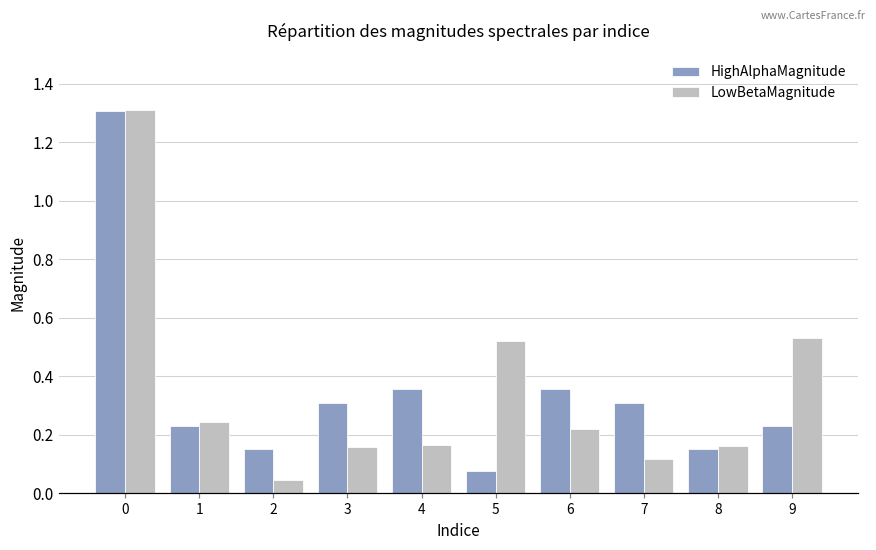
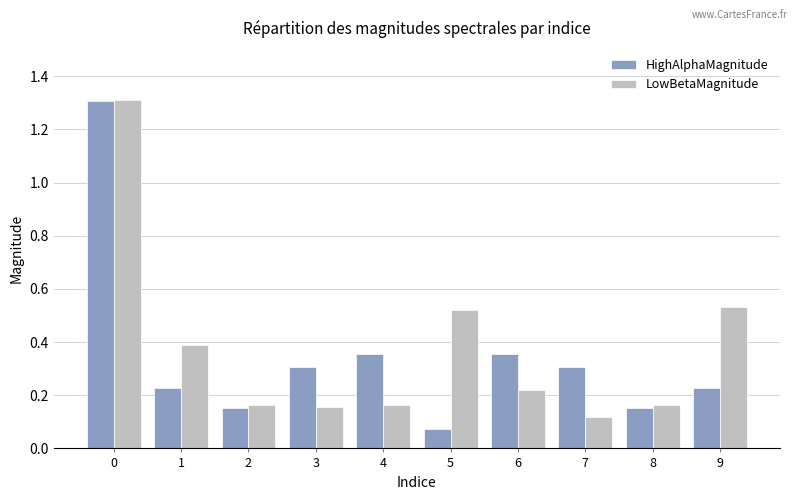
LowBetaMagnitude, 1: 0.24 -> 0.39
LowBetaMagnitude, 2: 0.04 -> 0.16
